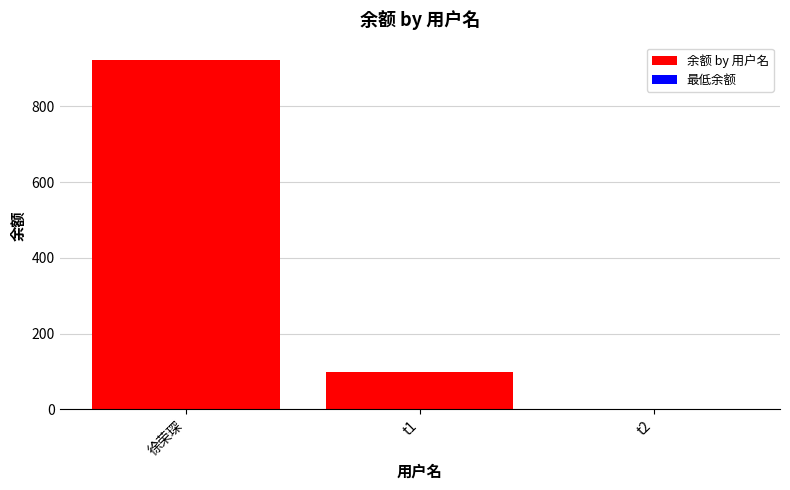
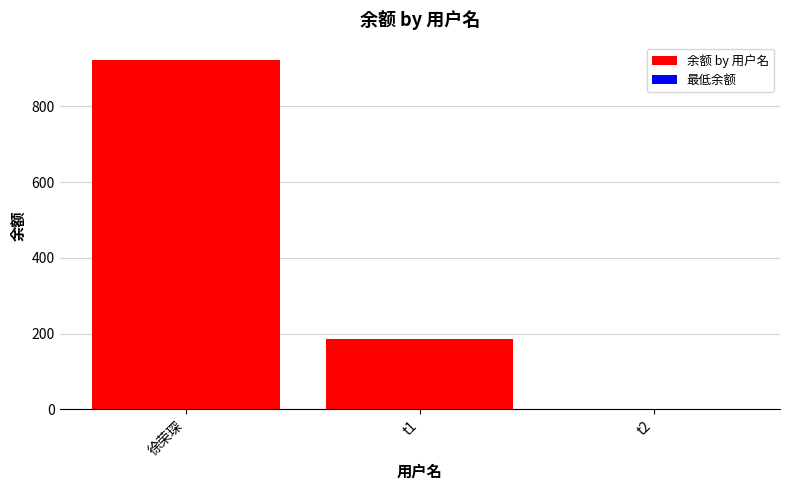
余额 by 用户名, t1: 100 -> 190
